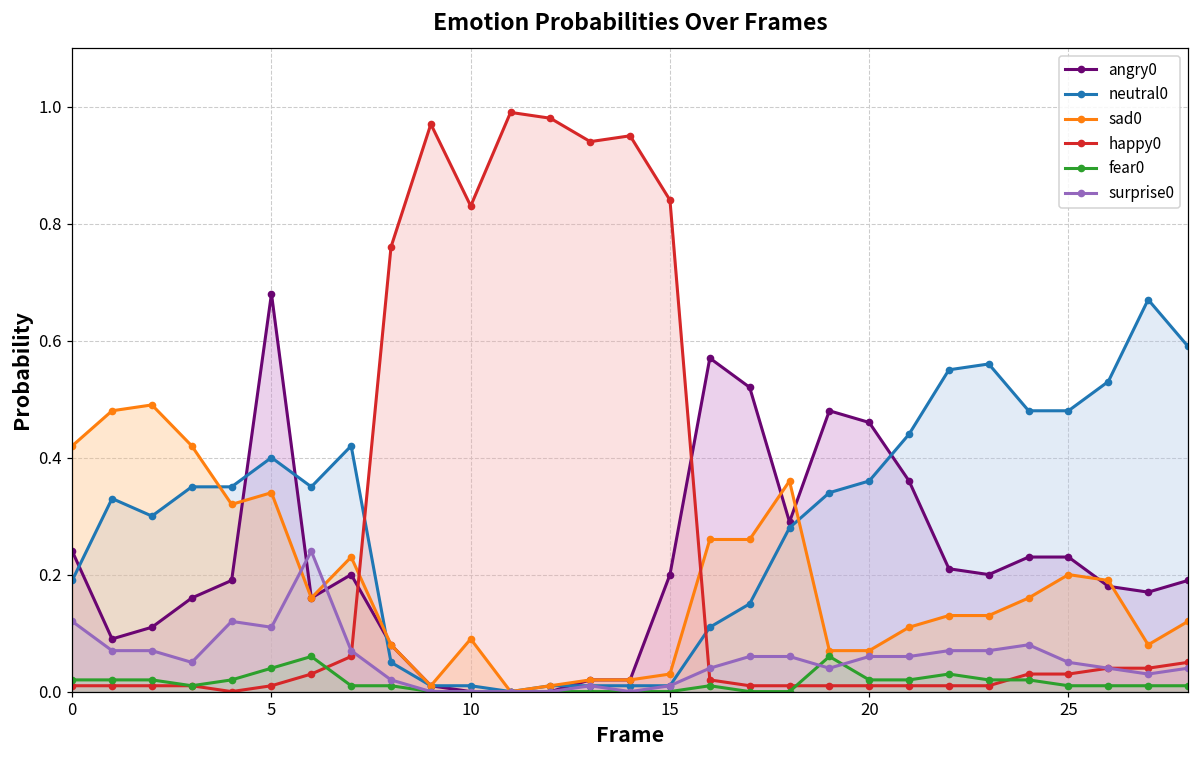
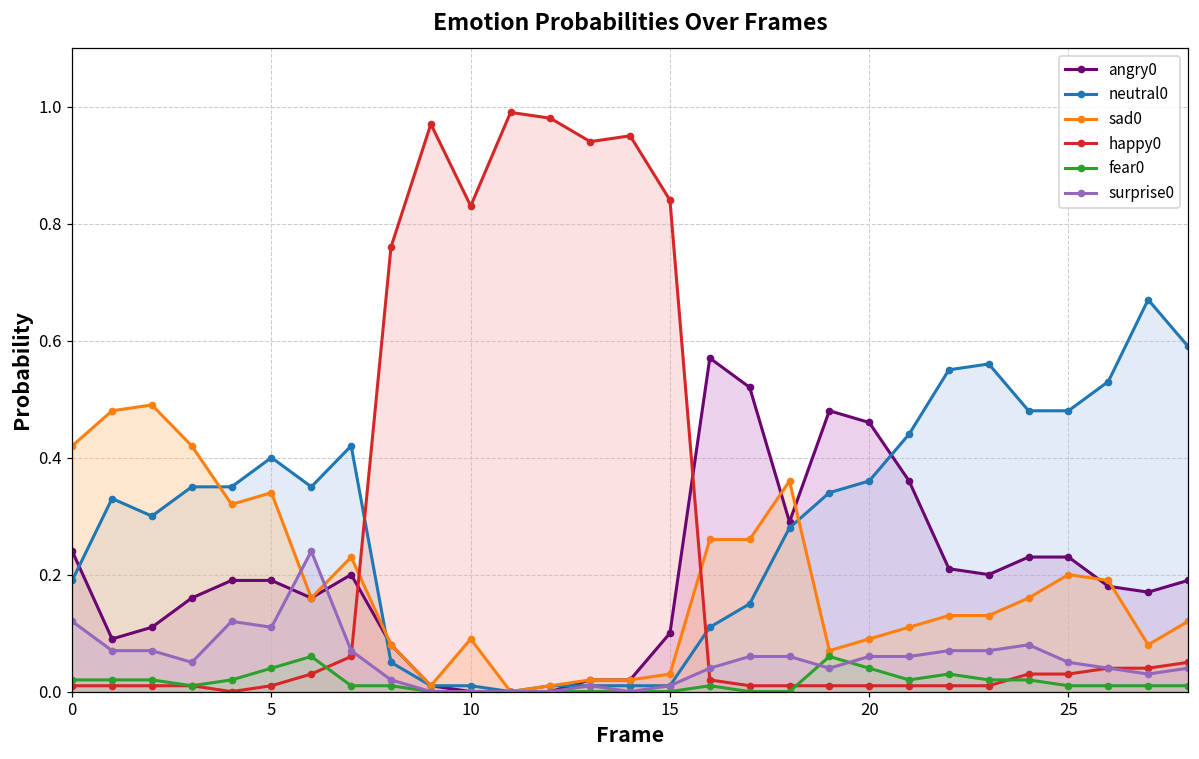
angry0, 5: 0.68 -> 0.19
angry0, 15: 0.2 -> 0.1
sad0, 20: 0.07 -> 0.09
fear0, 20: 0.02 -> 0.04
